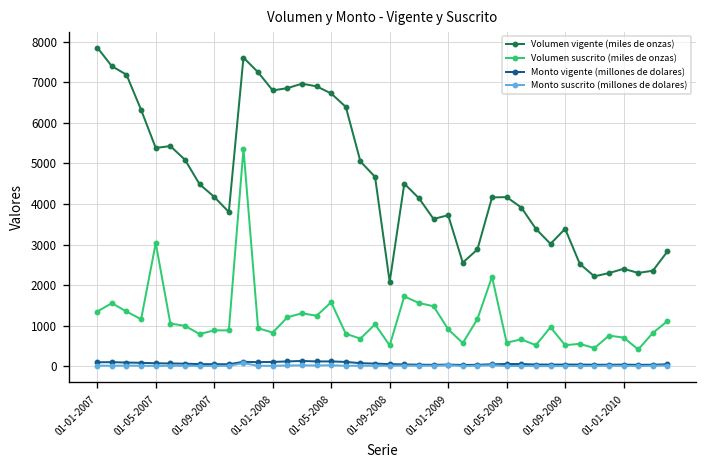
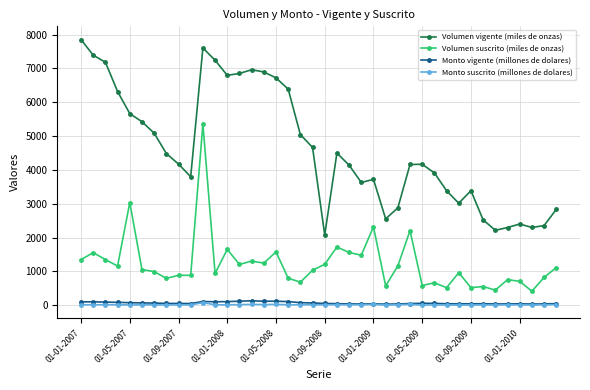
Volumen vigente (miles de onzas), 01-05-2007: 5400 -> 5700
Volumen suscrito (miles de onzas), 01-01-2008: 800 -> 1700
Volumen suscrito (miles de onzas), 01-09-2008: 500 -> 1200
Volumen suscrito (miles de onzas), 01-01-2009: 900 -> 2300
